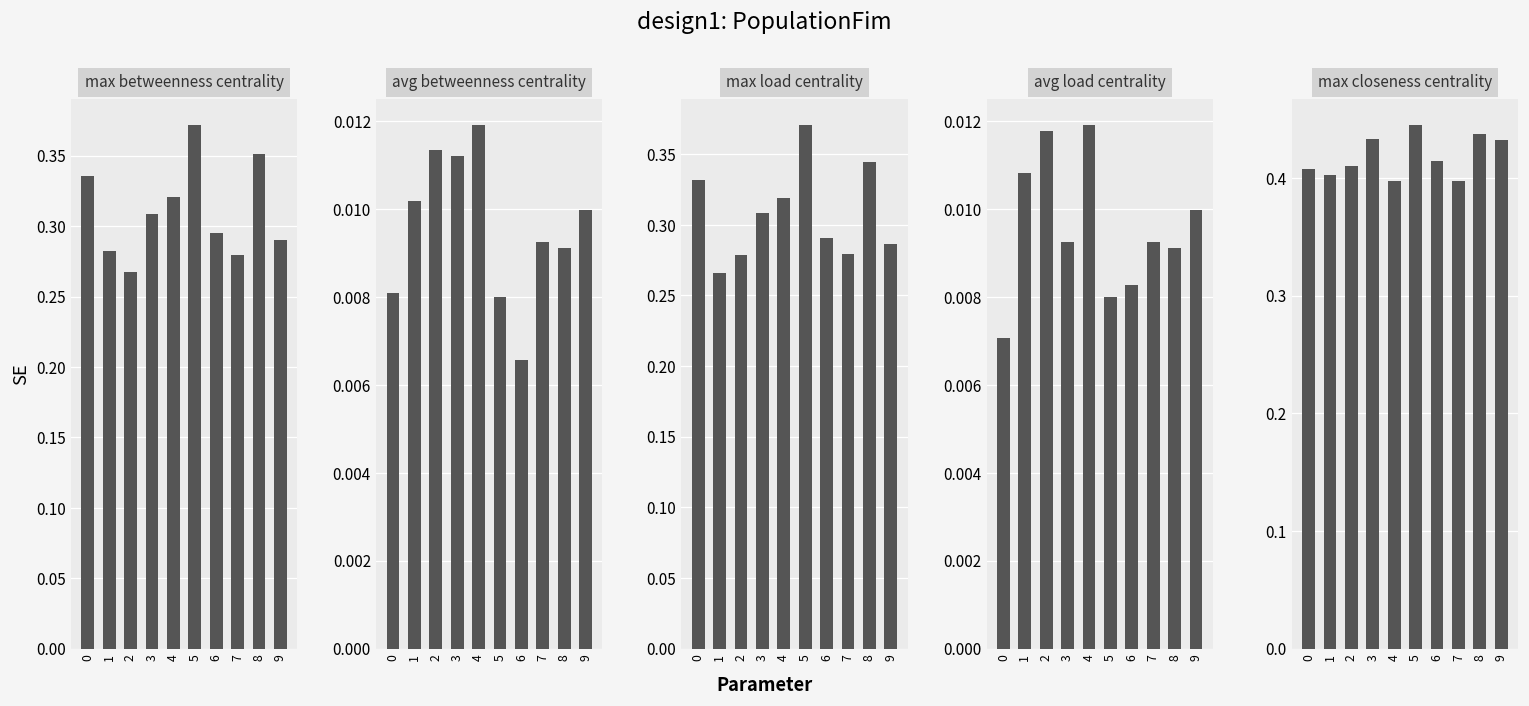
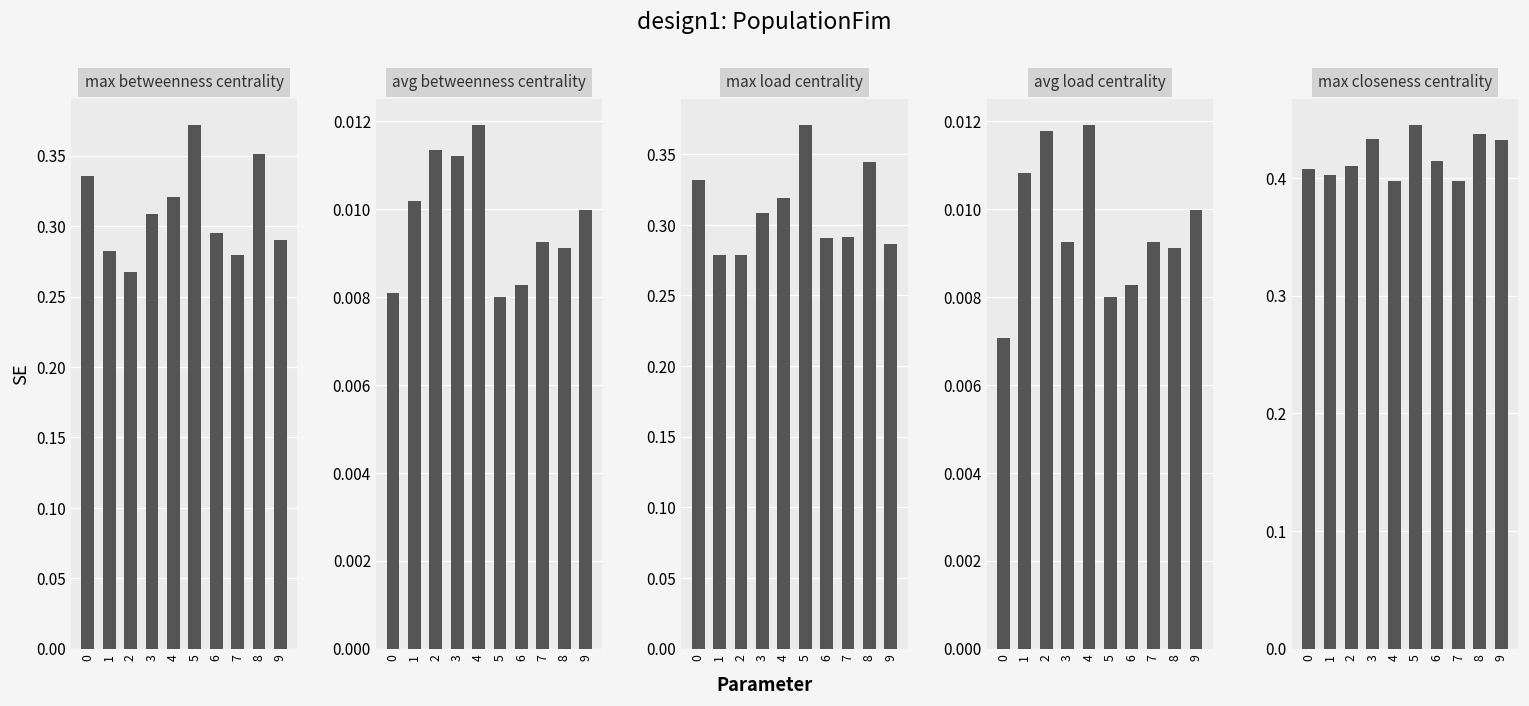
avg betweenness centrality, 6: 0.0066 -> 0.0083
max load centrality, 1: 0.266 -> 0.278
max load centrality, 7: 0.279 -> 0.291
